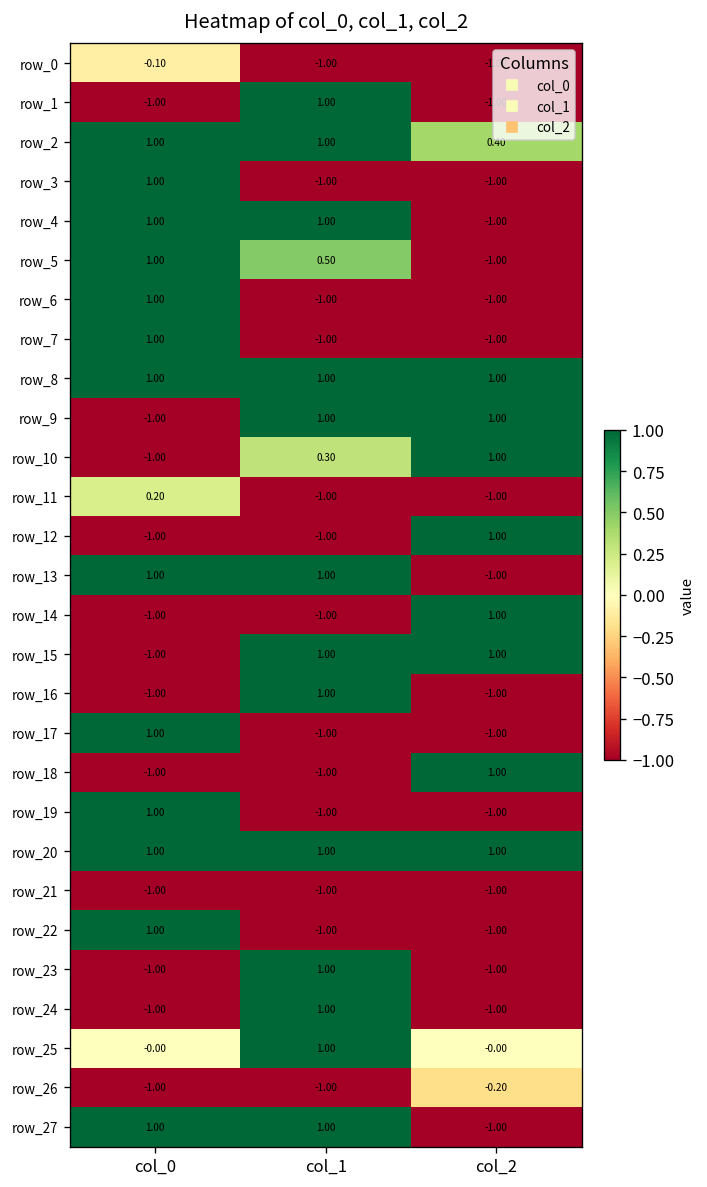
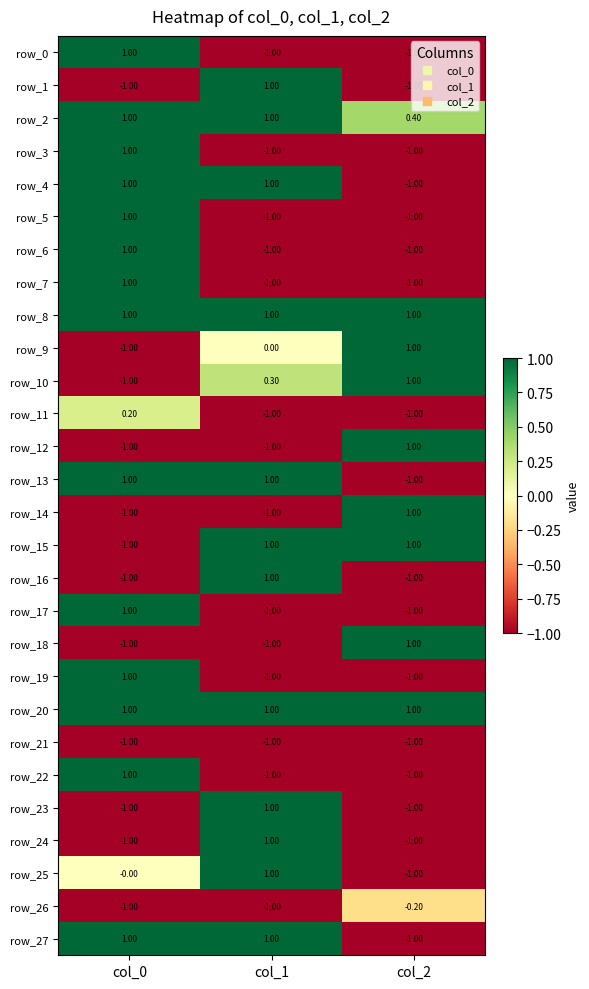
row_0, col_0: -0.10 -> 1.00
row_5, col_1: 0.50 -> -1.00
row_9, col_1: 1.00 -> 0.00
row_25, col_2: -0.00 -> -1.00
